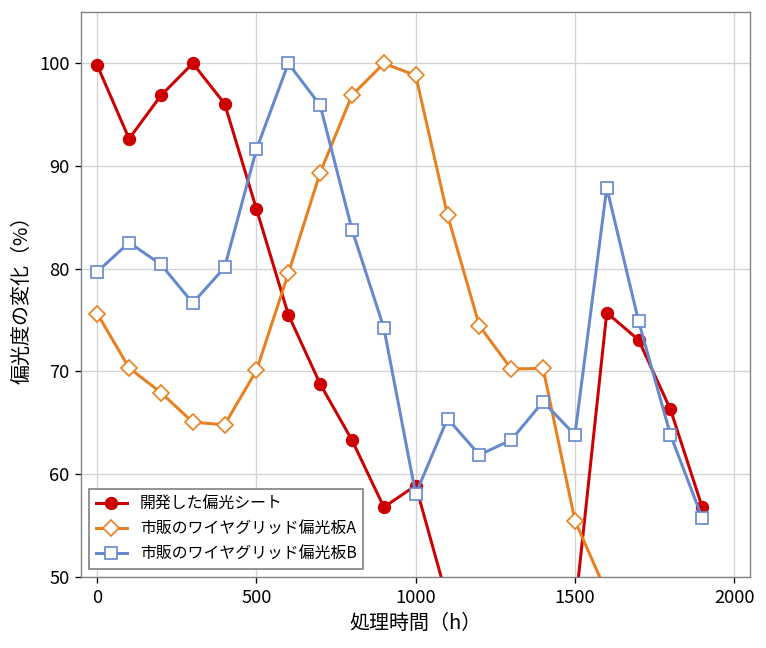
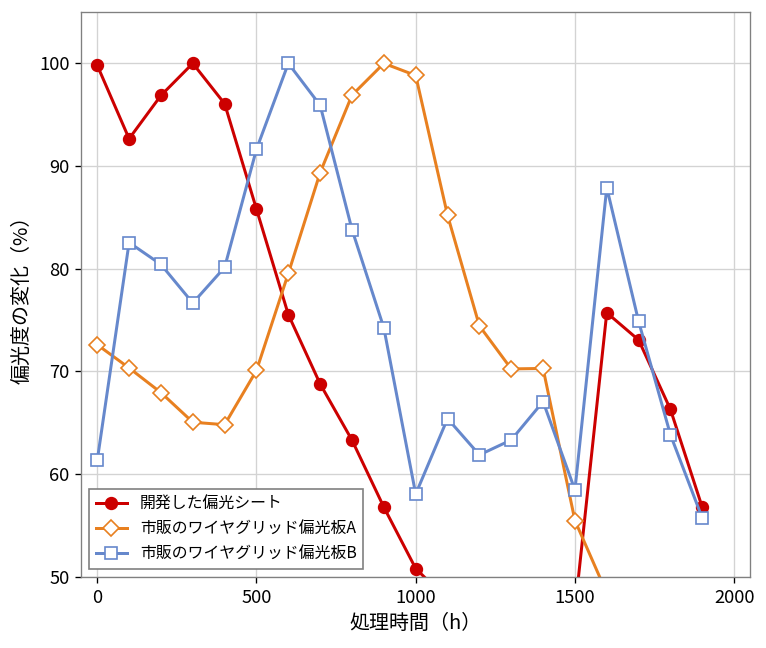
市販のワイヤグリッド偏光板A, 0: 76 -> 73
市販のワイヤグリッド偏光板B, 0: 80 -> 61
開発した偏光シート, 1000: 59 -> 51
市販のワイヤグリッド偏光板B, 1500: 64 -> 58
